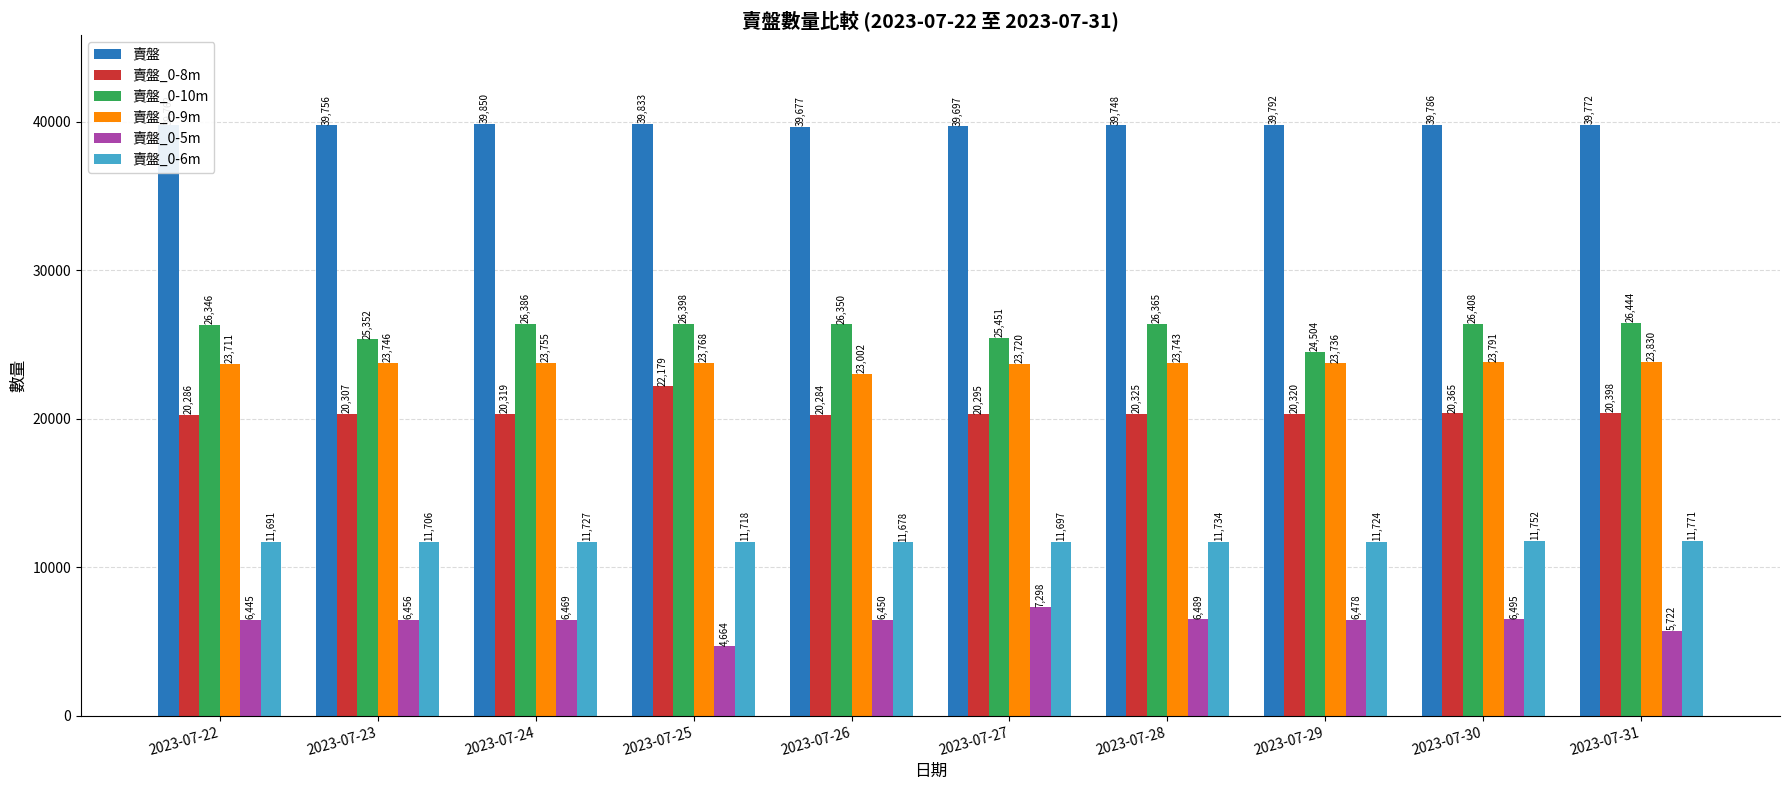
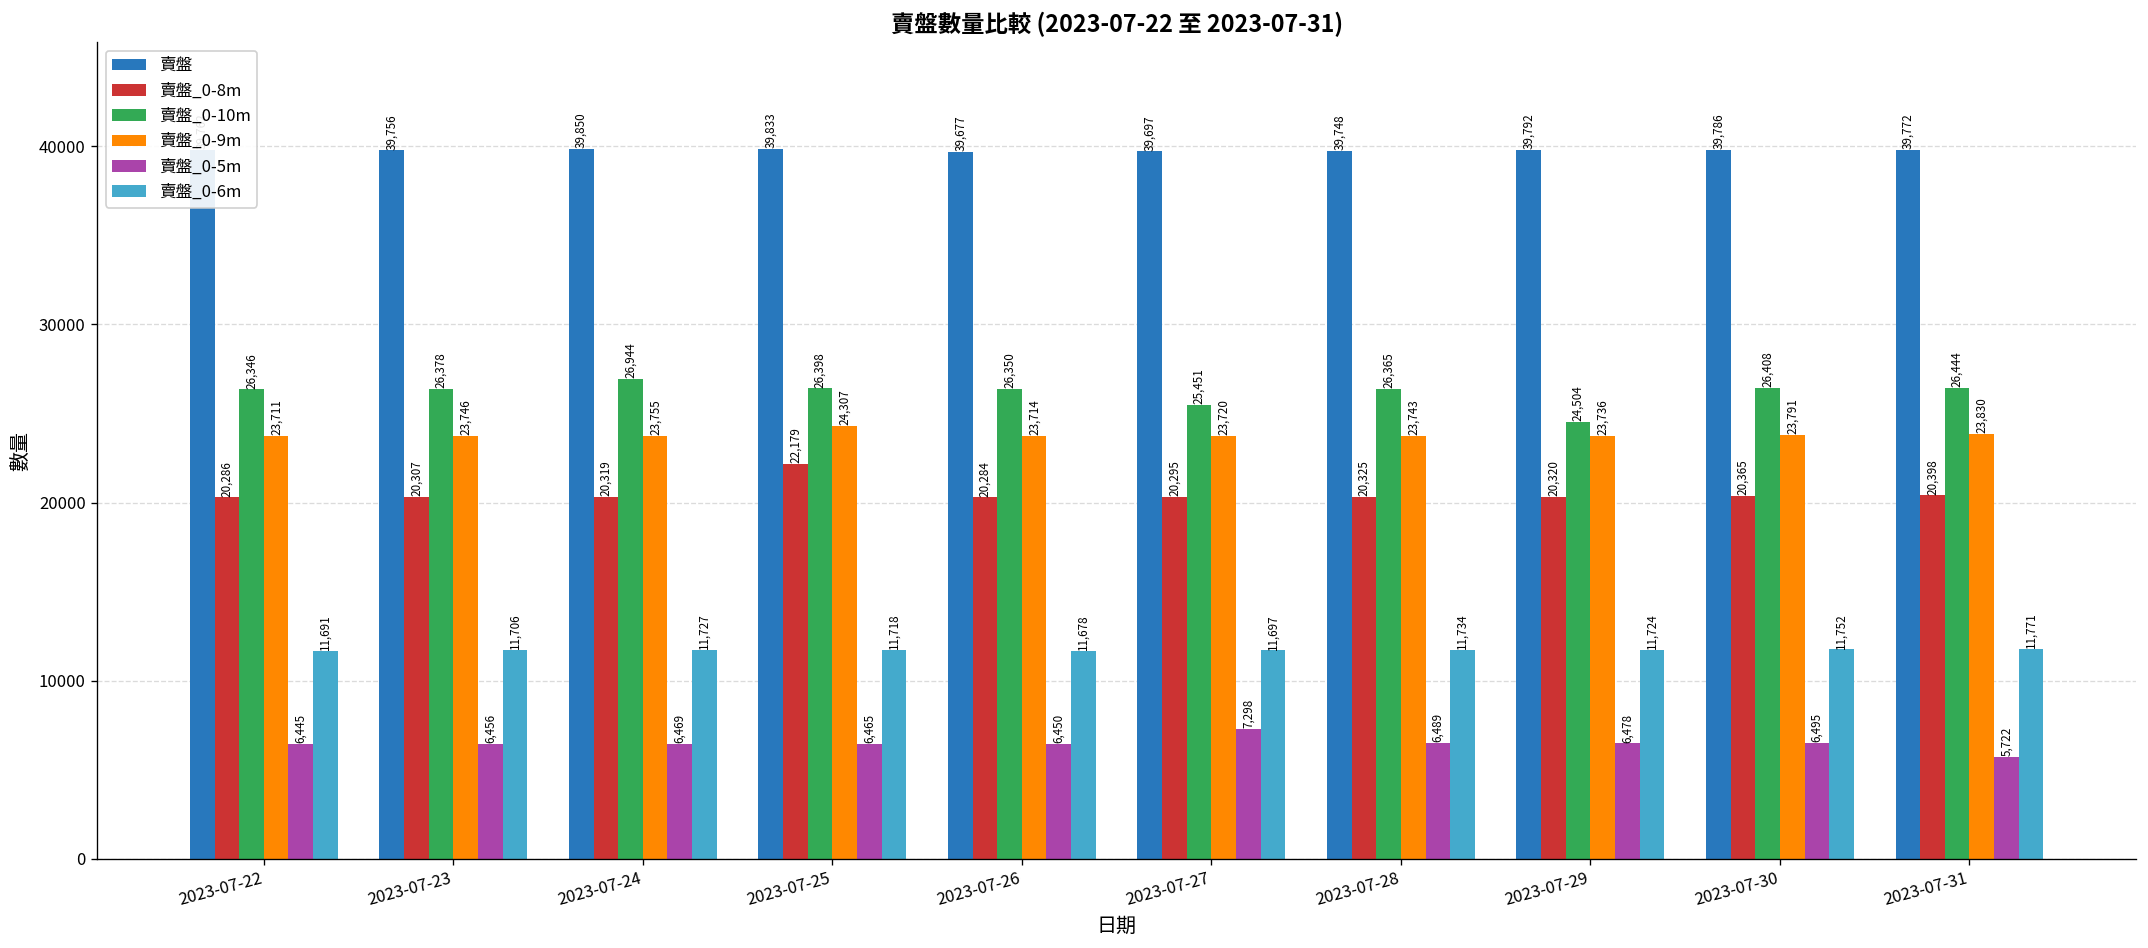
賣盤_0-10m, 2023-07-23: 25,352 -> 26,378
賣盤_0-10m, 2023-07-24: 26,386 -> 26,944
賣盤_0-9m, 2023-07-25: 23,768 -> 24,307
賣盤_0-5m, 2023-07-25: 4,664 -> 6,465
賣盤_0-9m, 2023-07-26: 23,002 -> 23,714
